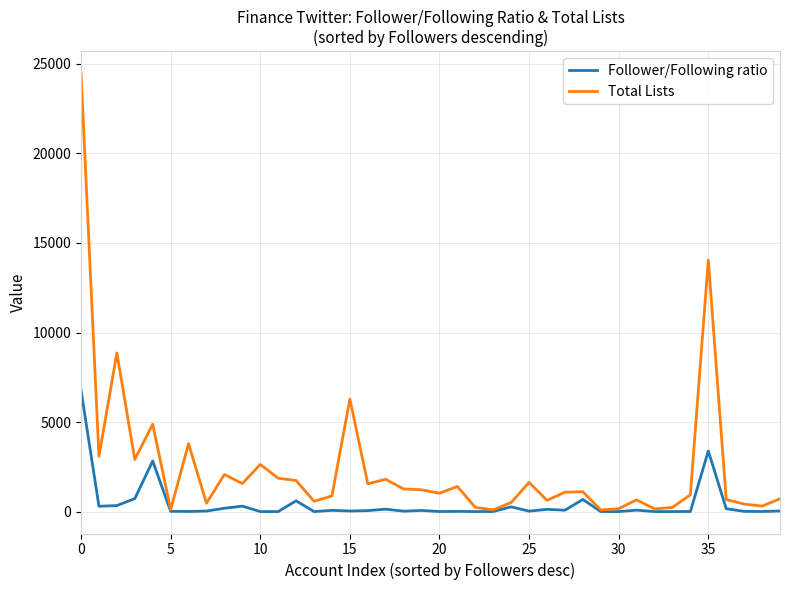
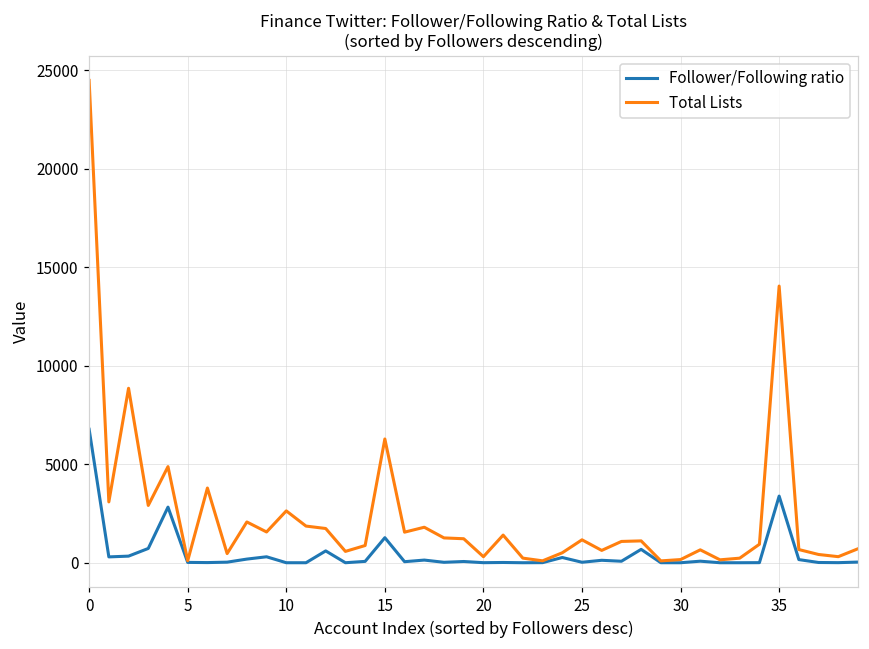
Follower/Following ratio, 15: 0 -> 1300
Total Lists, 20: 1000 -> 300
Total Lists, 25: 1600 -> 1200
